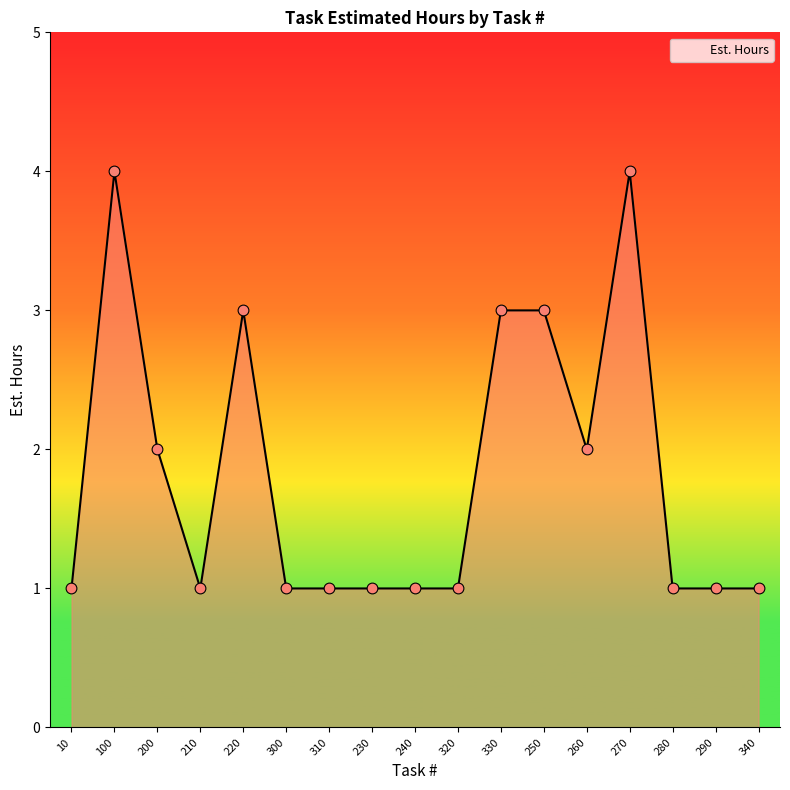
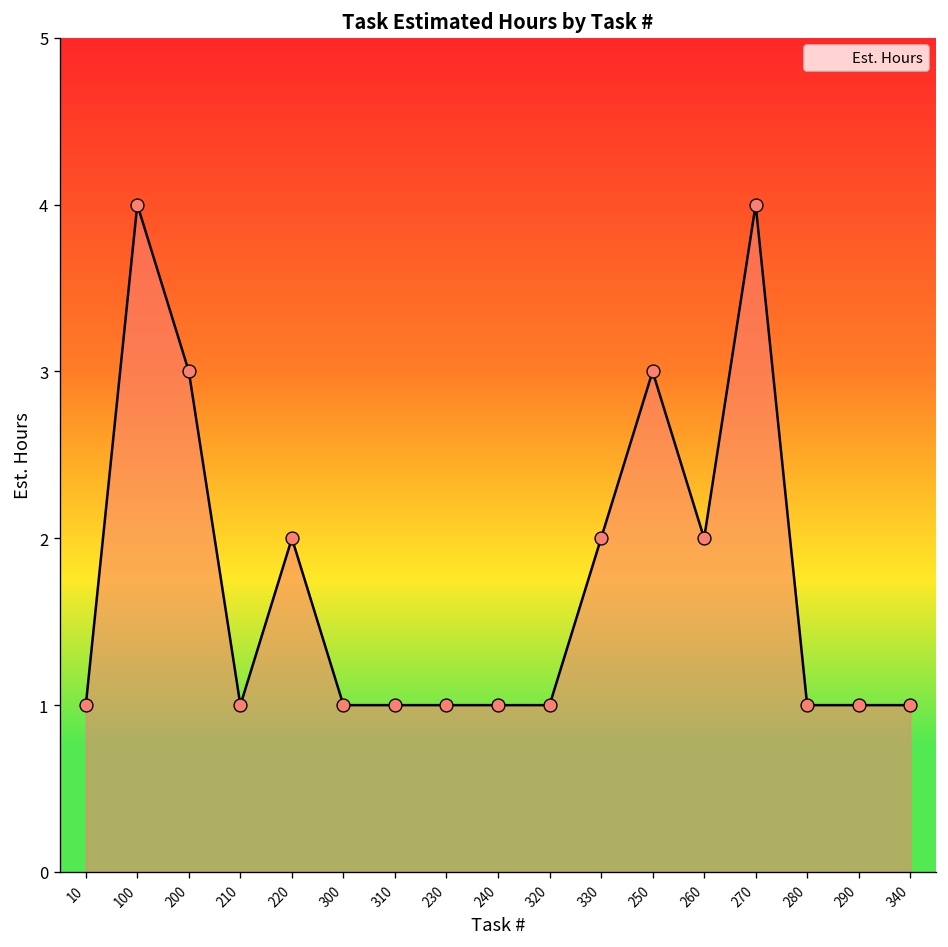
200: 2 -> 3
220: 3 -> 2
330: 3 -> 2
